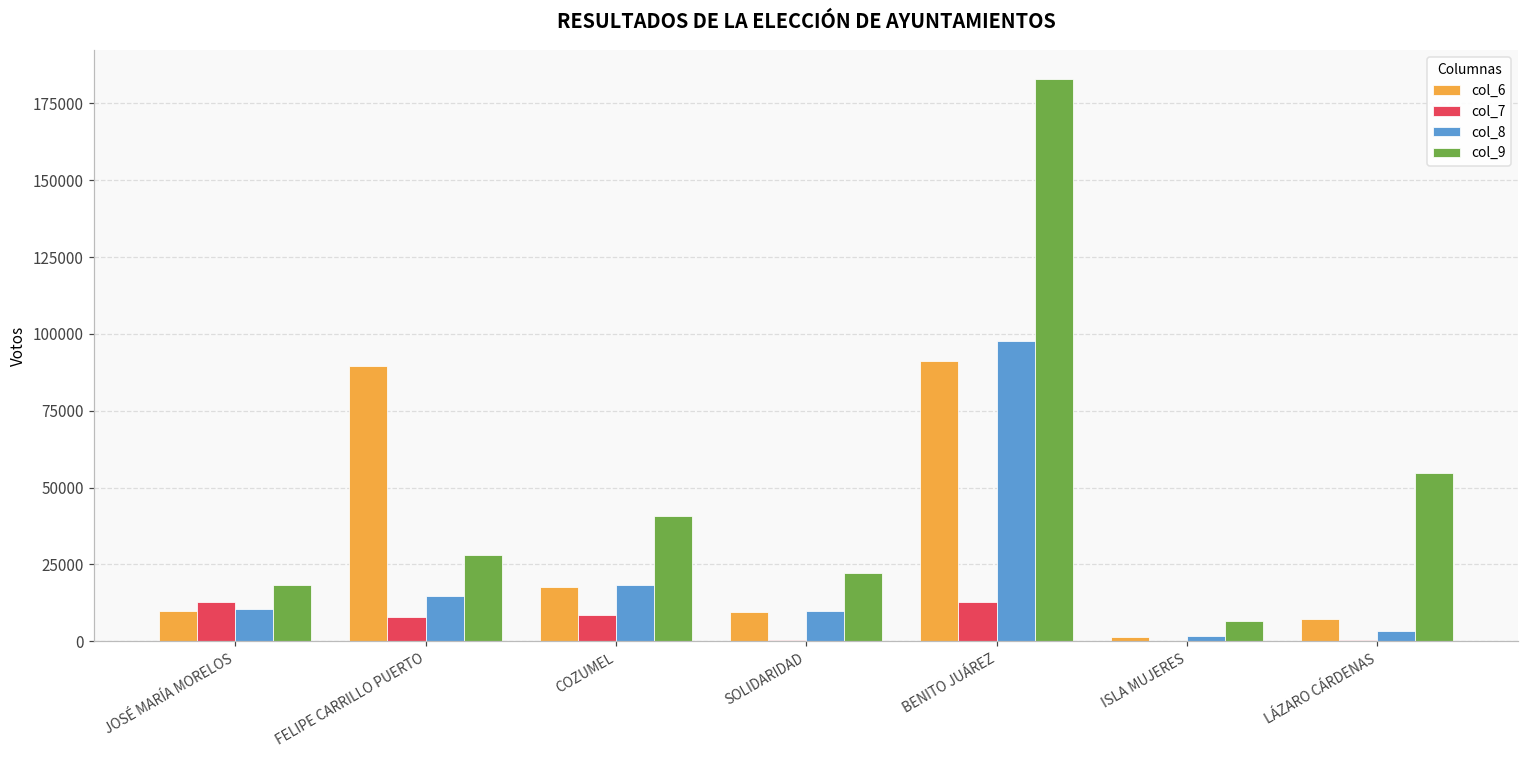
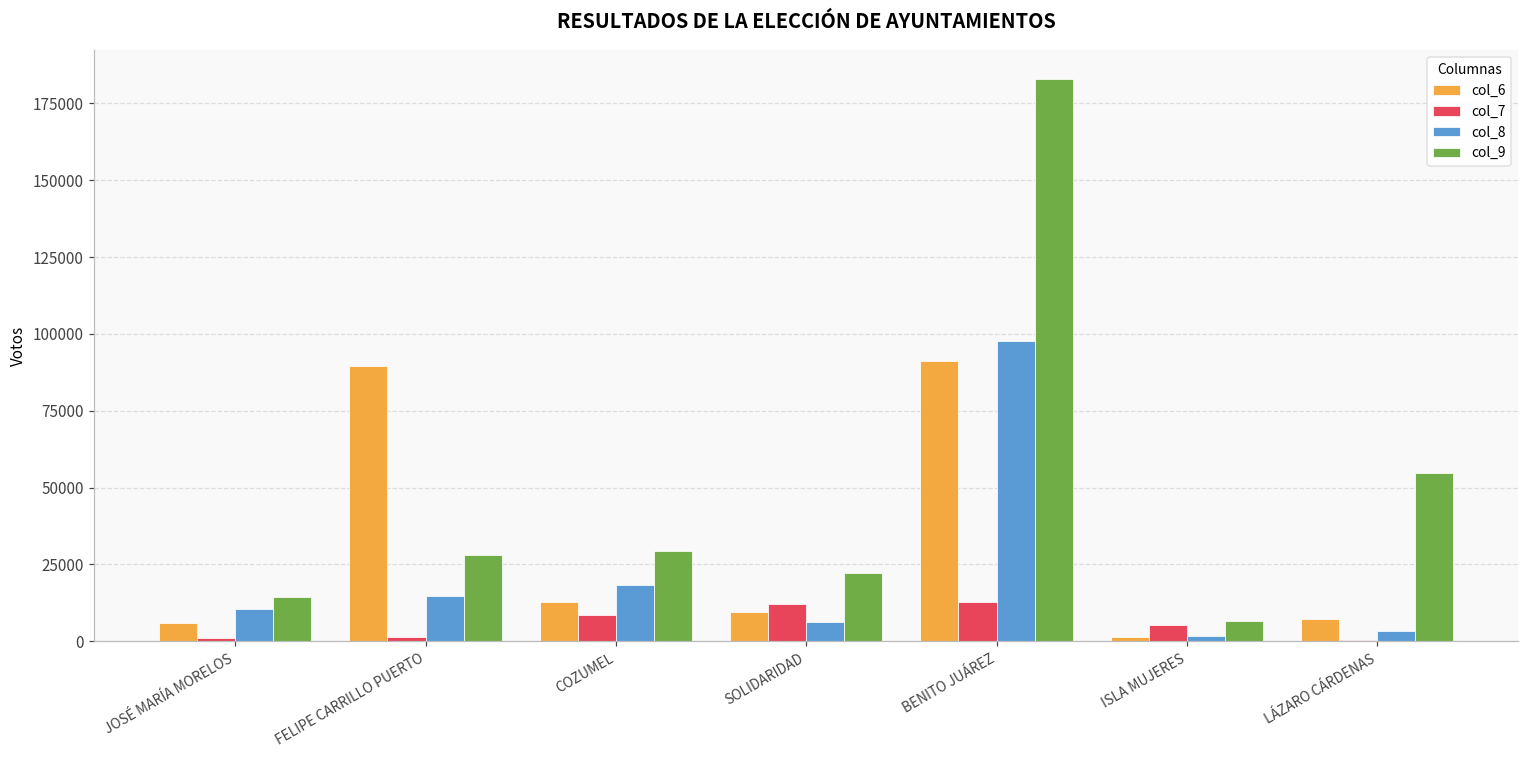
col_6, JOSÉ MARÍA MORELOS: 10000 -> 6000
col_7, JOSÉ MARÍA MORELOS: 13000 -> 1000
col_9, JOSÉ MARÍA MORELOS: 18000 -> 14000
col_7, FELIPE CARRILLO PUERTO: 8000 -> 1000
col_6, COZUMEL: 17000 -> 13000
col_9, COZUMEL: 41000 -> 29000
col_7, SOLIDARIDAD: 0 -> 12000
col_8, SOLIDARIDAD: 10000 -> 6000
col_7, ISLA MUJERES: 0 -> 5000
